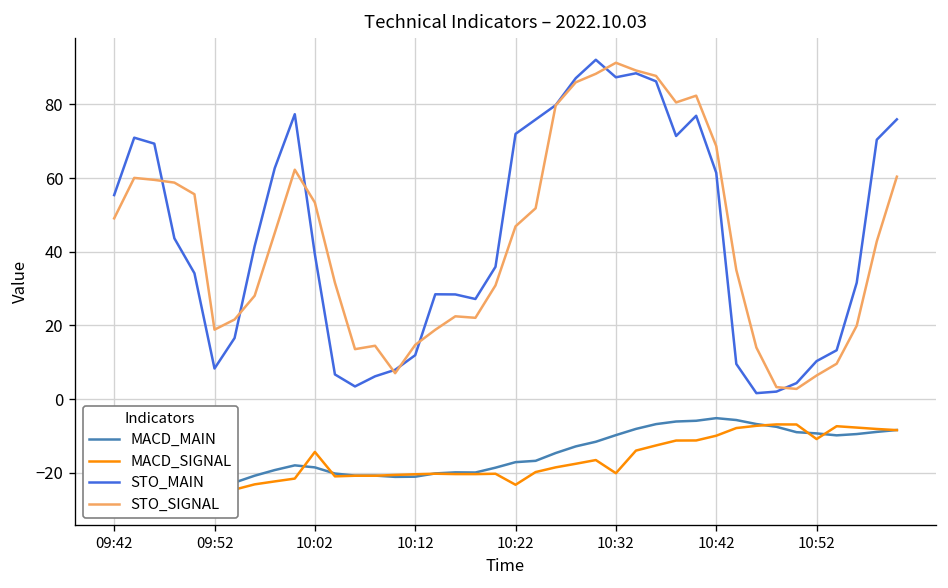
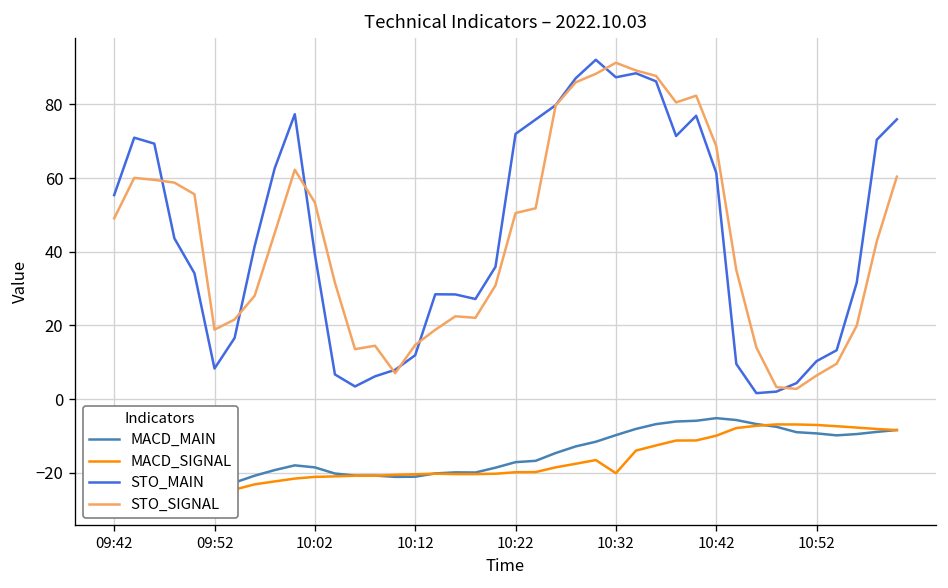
MACD_SIGNAL, 10:02: -14 -> -21
MACD_SIGNAL, 10:22: -23 -> -20
STO_SIGNAL, 10:22: 47 -> 51
MACD_SIGNAL, 10:52: -11 -> -7
